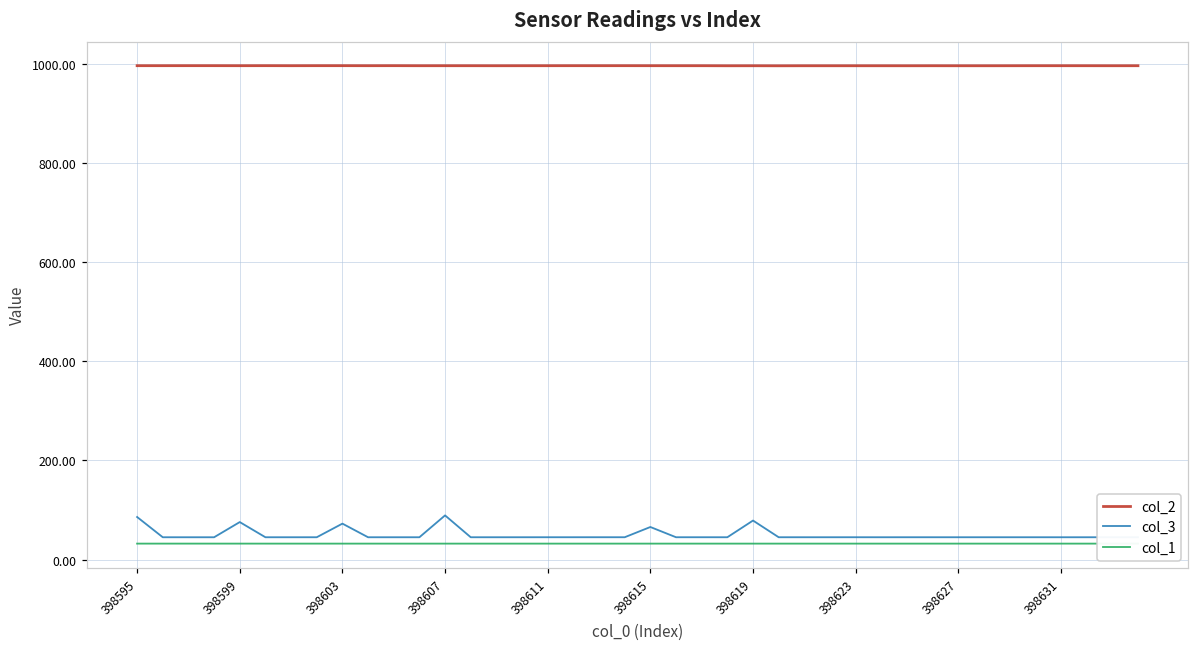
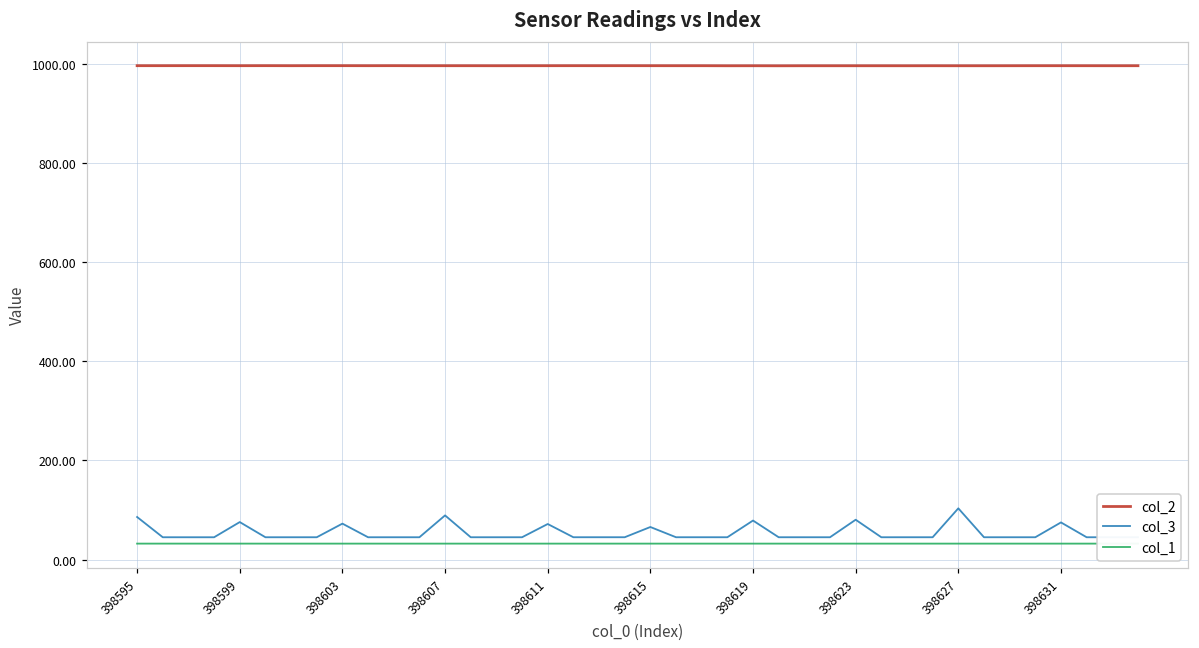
col_3, 398611: 50 -> 70
col_3, 398623: 50 -> 80
col_3, 398627: 50 -> 100
col_3, 398631: 50 -> 80
